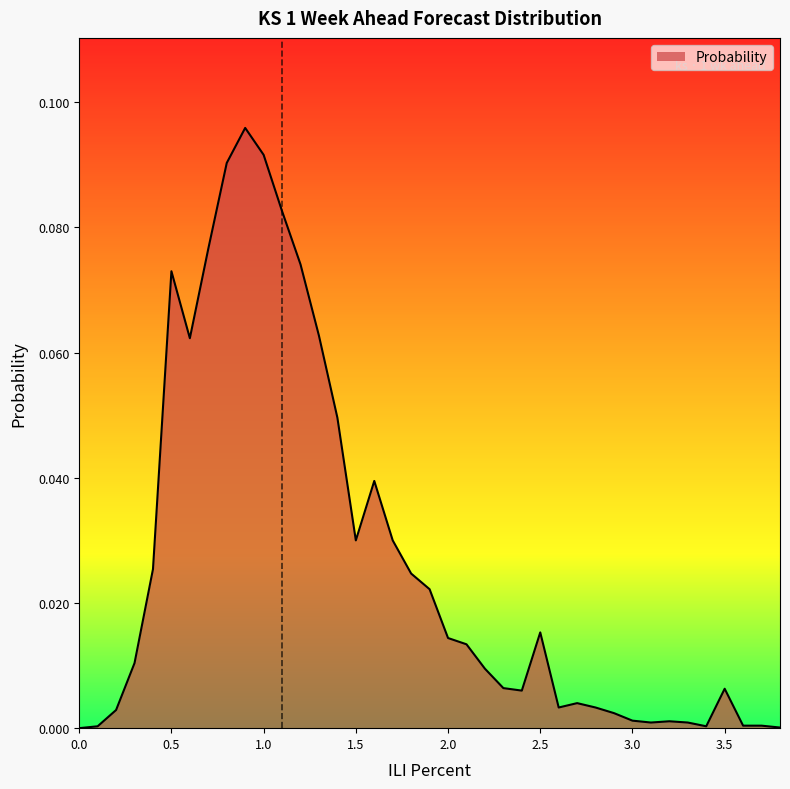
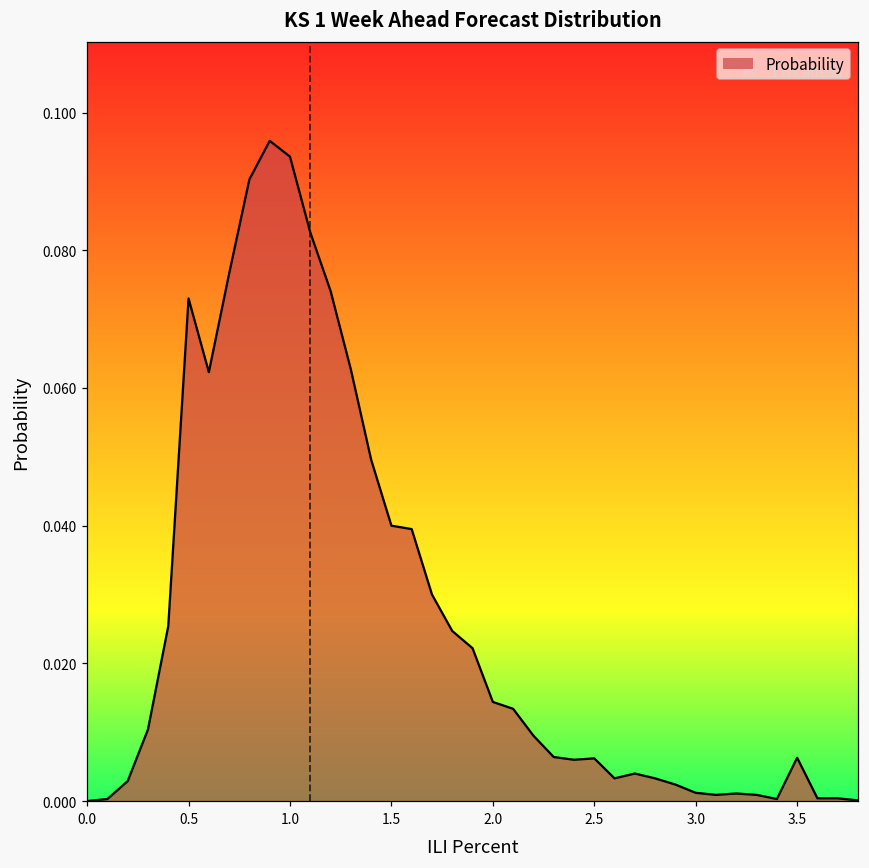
1.0: 0.092 -> 0.094
1.5: 0.03 -> 0.04
2.5: 0.015 -> 0.006
